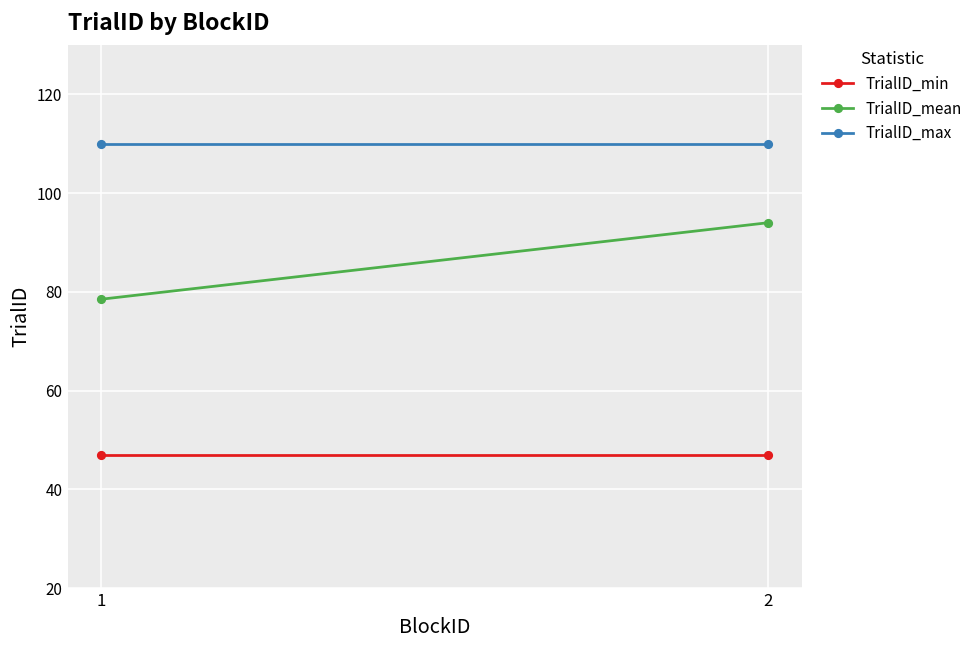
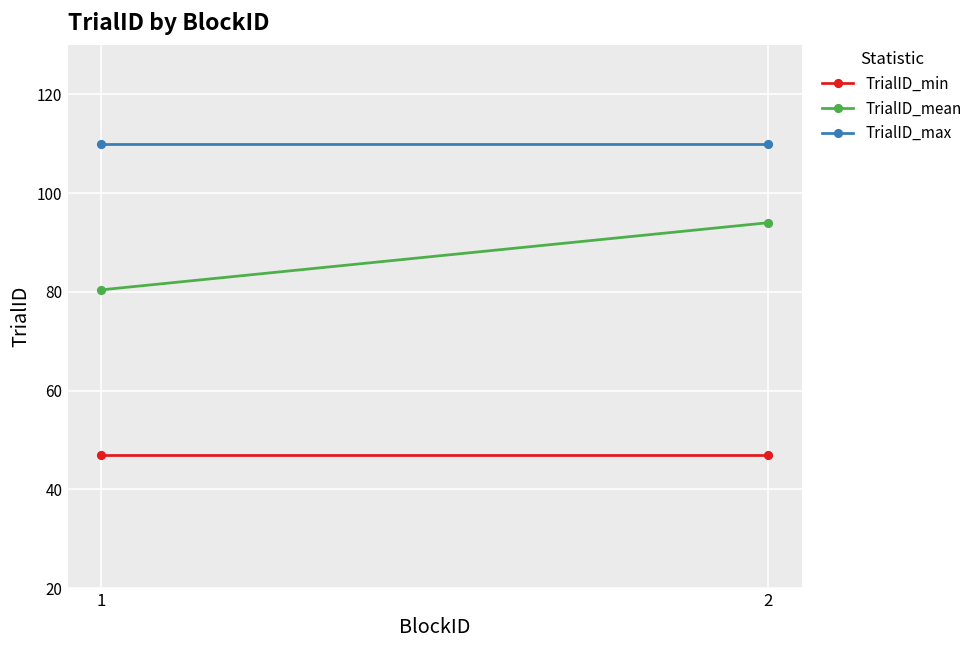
TrialID_mean, 1: 79 -> 80
